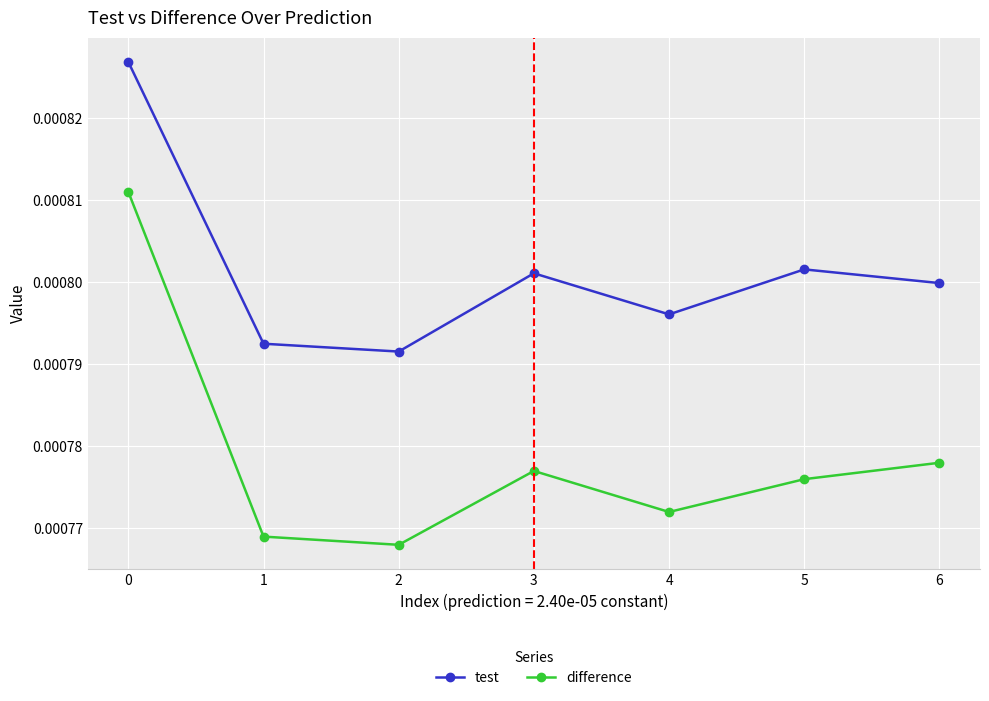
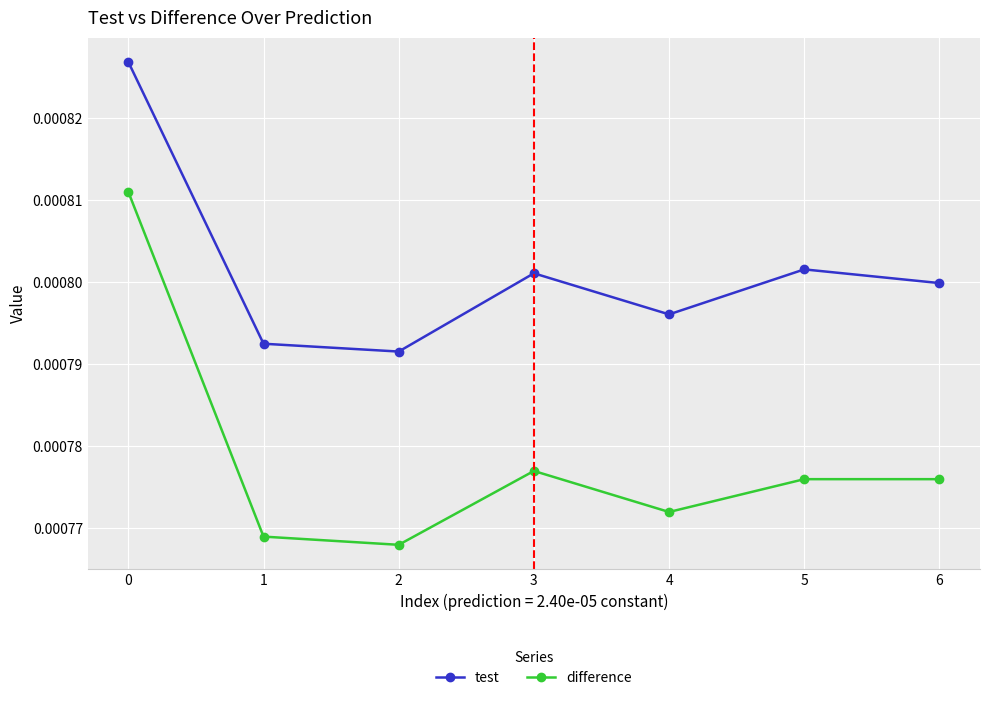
difference, 6: 0.000778 -> 0.000776
